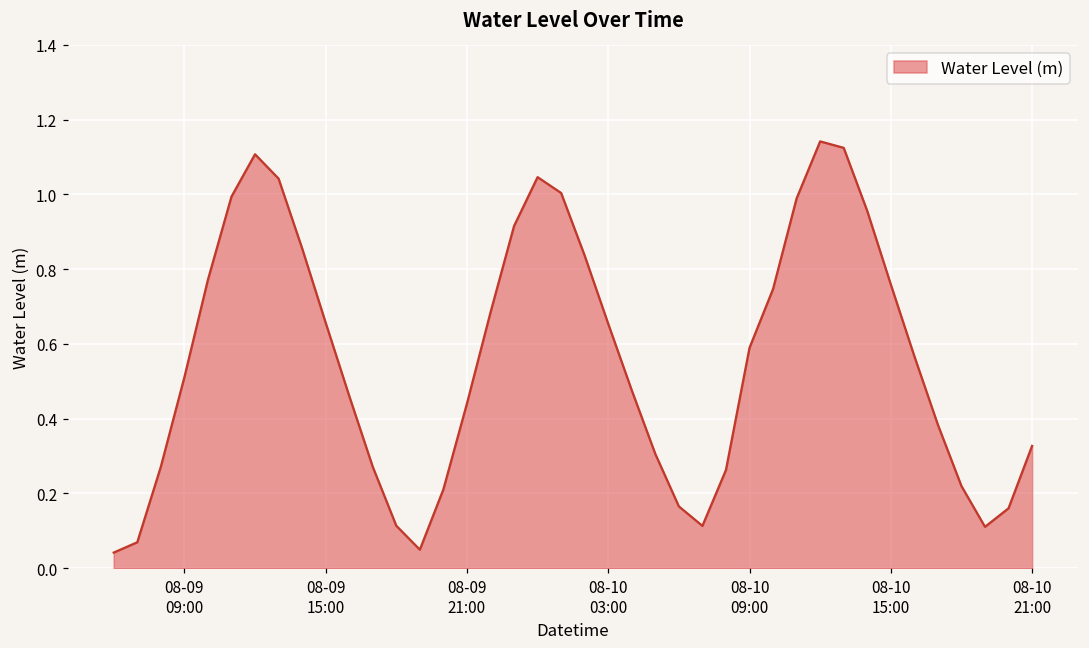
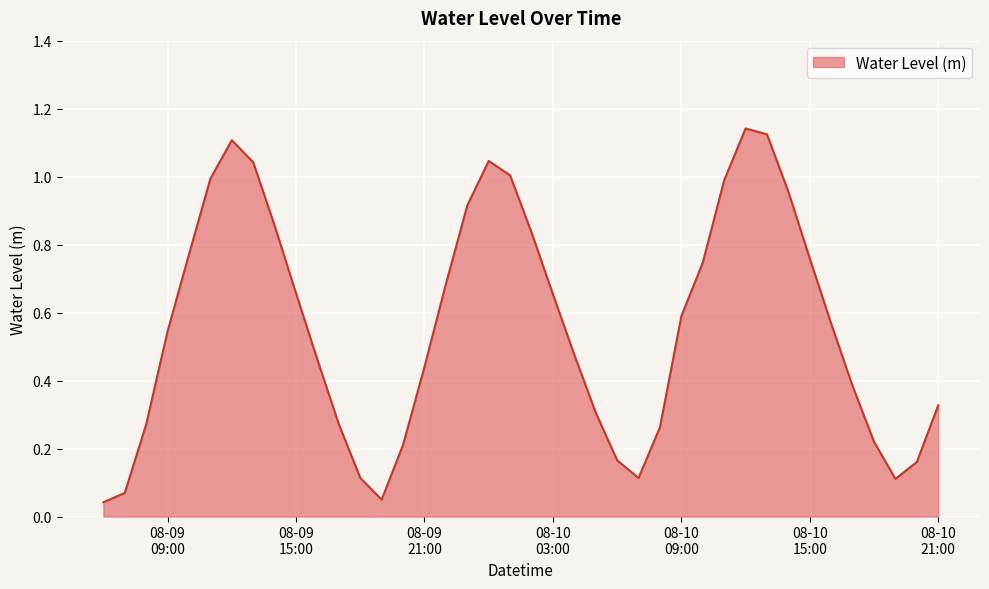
08-09 09:00: 0.51 -> 0.55
